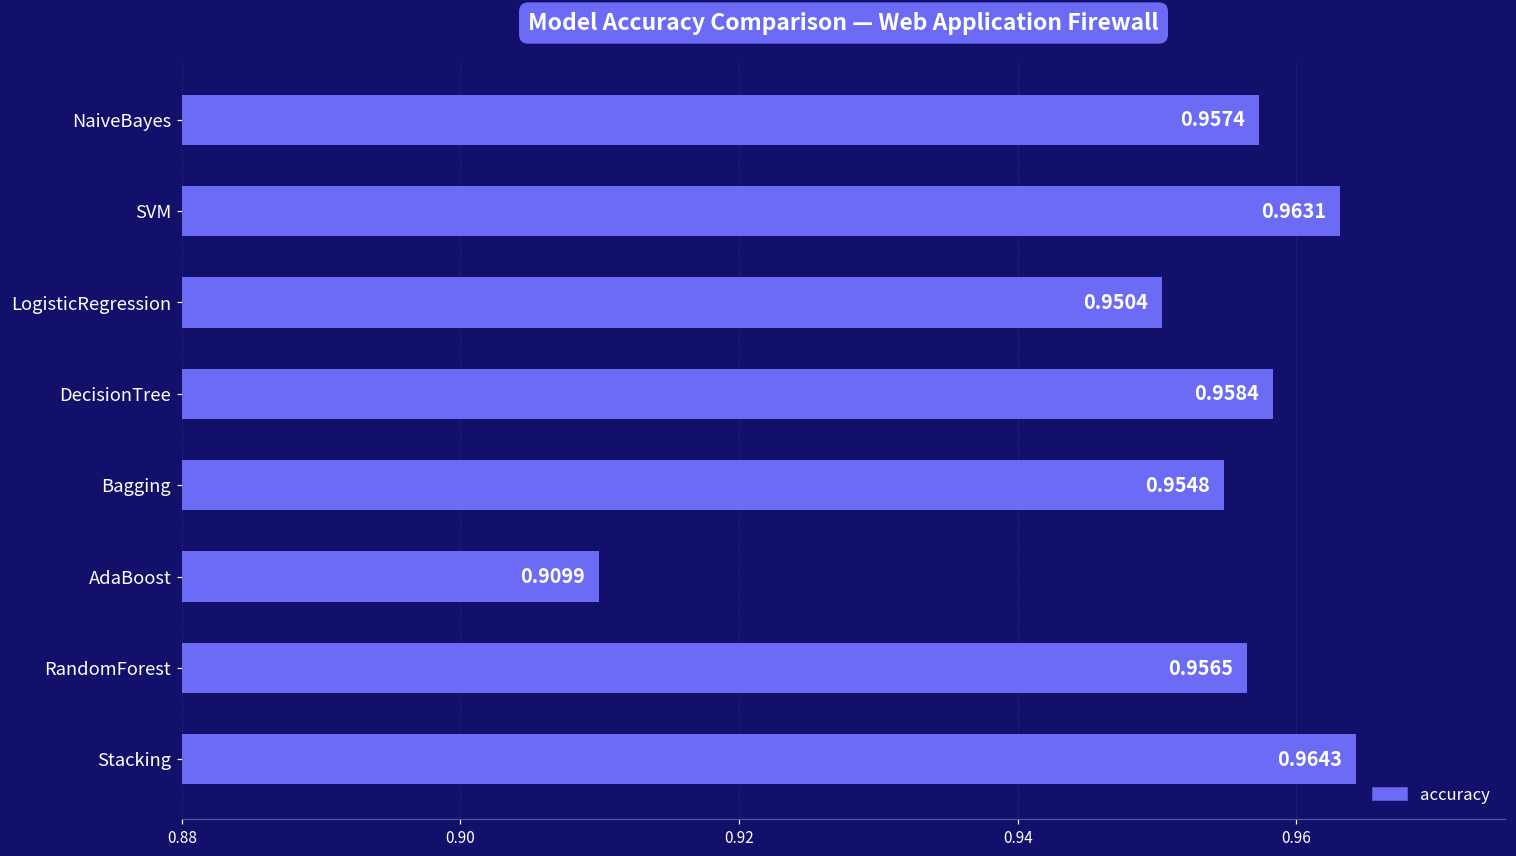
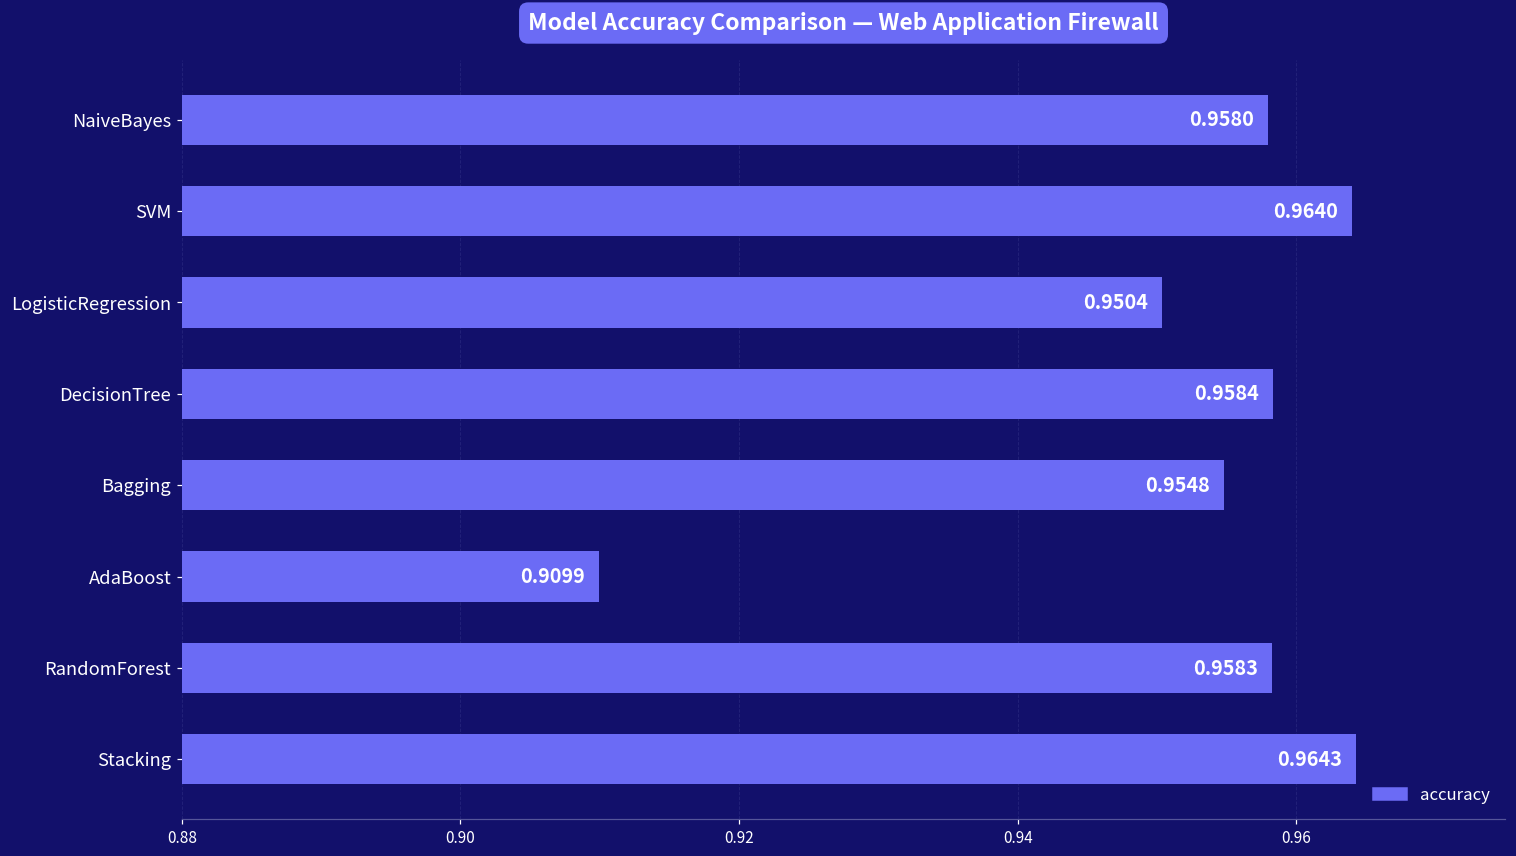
NaiveBayes: 0.9574 -> 0.9580
SVM: 0.9631 -> 0.9640
RandomForest: 0.9565 -> 0.9583
